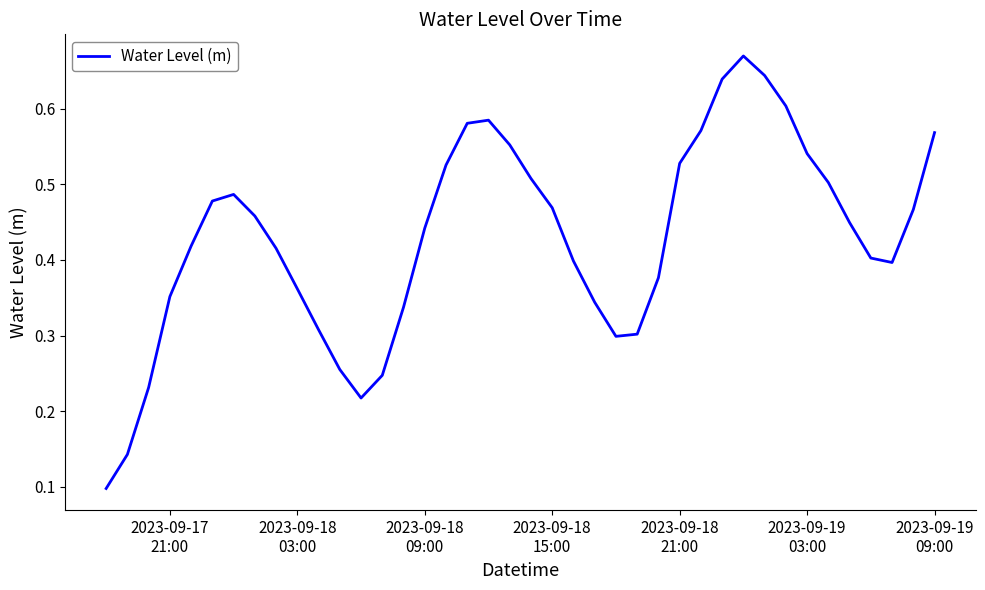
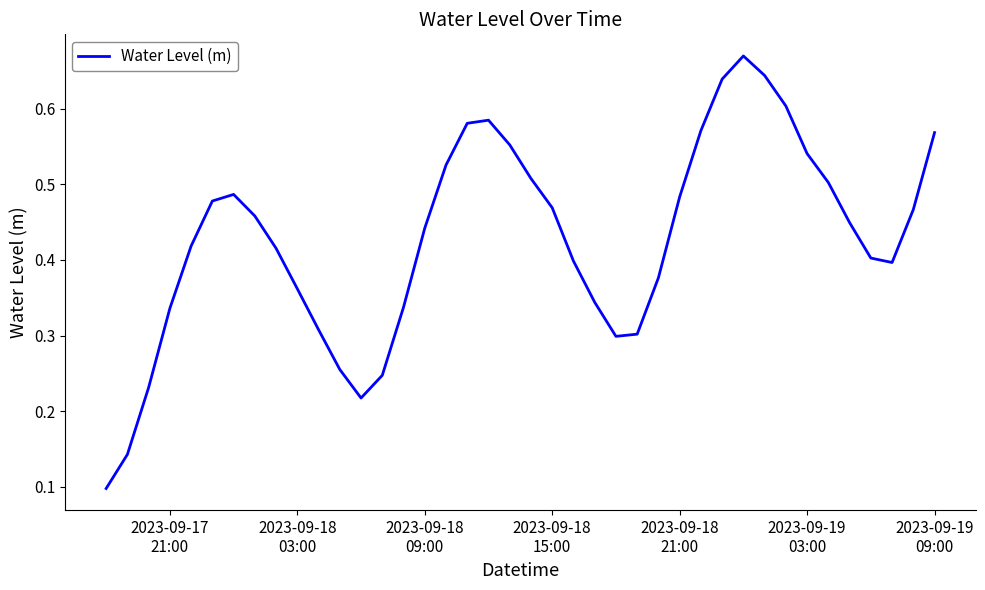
2023-09-17 21:00: 0.35 -> 0.34
2023-09-18 21:00: 0.53 -> 0.48
